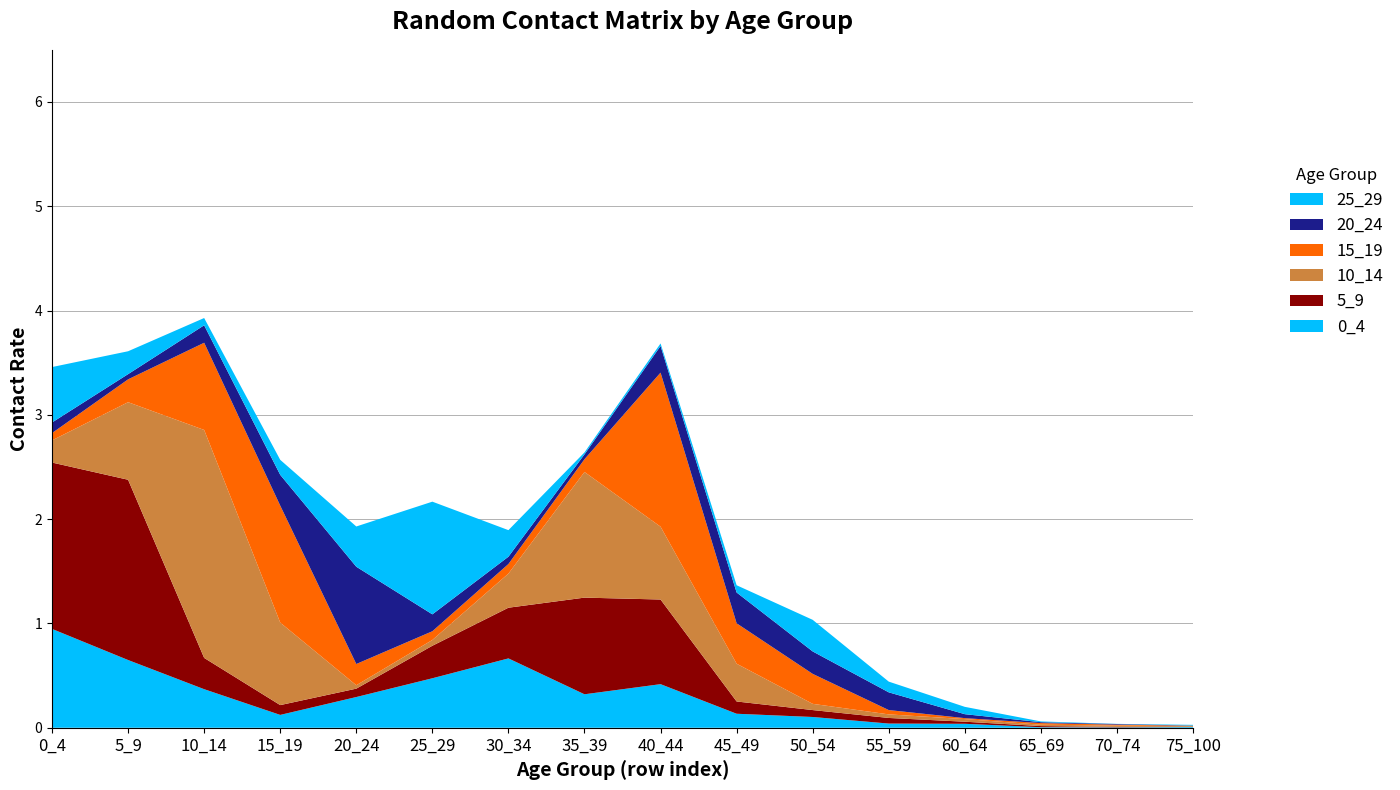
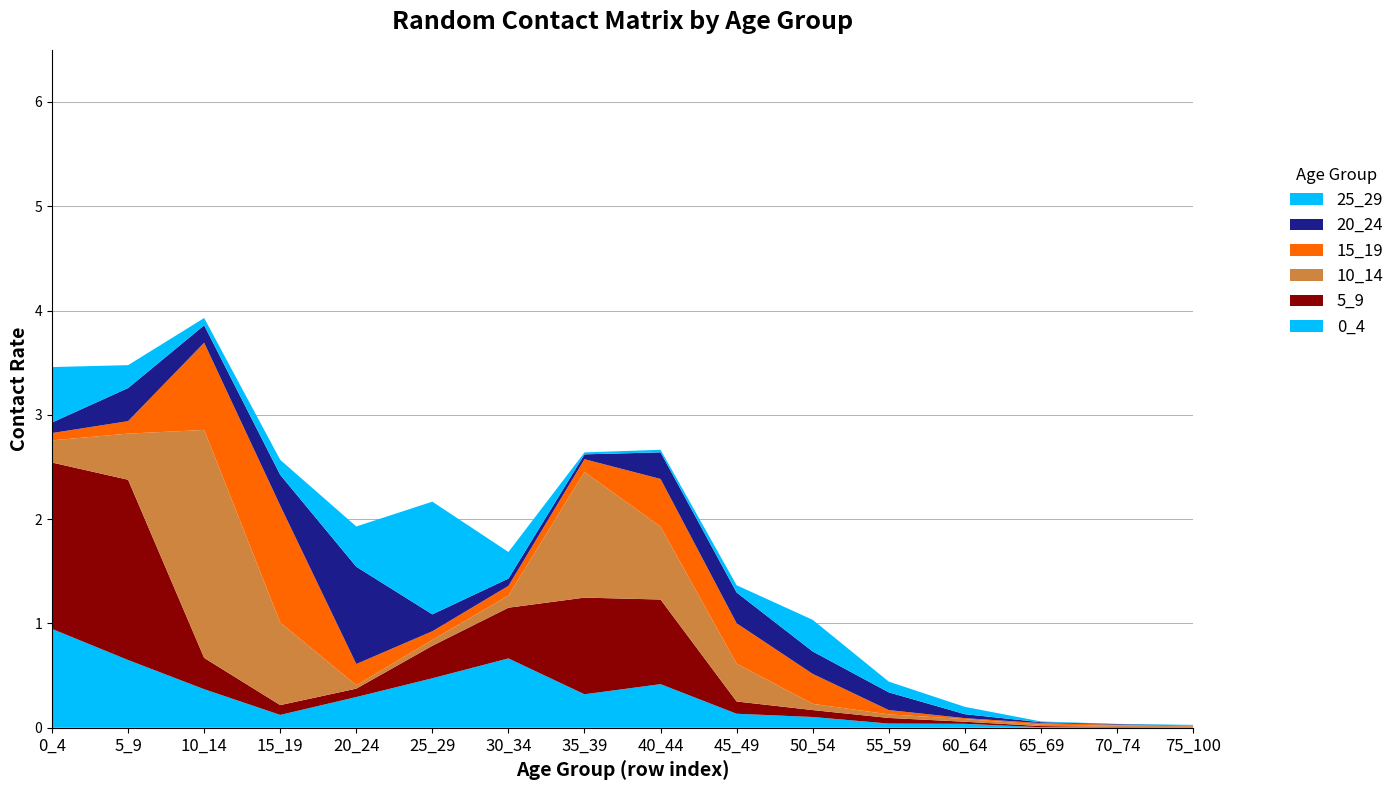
10_14, 5_9: 0.74 -> 0.44
15_19, 5_9: 0.22 -> 0.12
20_24, 5_9: 0.05 -> 0.32
10_14, 30_34: 0.33 -> 0.12
15_19, 40_44: 1.48 -> 0.46
